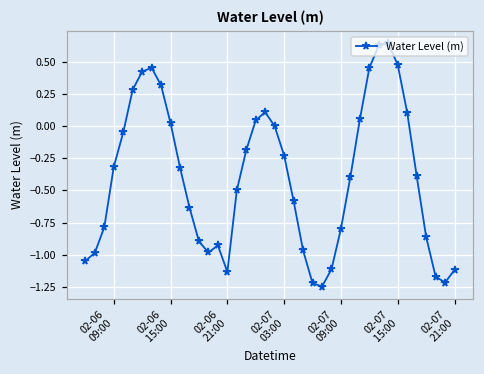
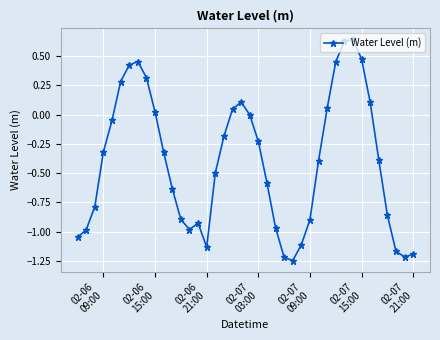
02-07 09:00: -0.80 -> -0.90
02-07 21:00: -1.12 -> -1.20
